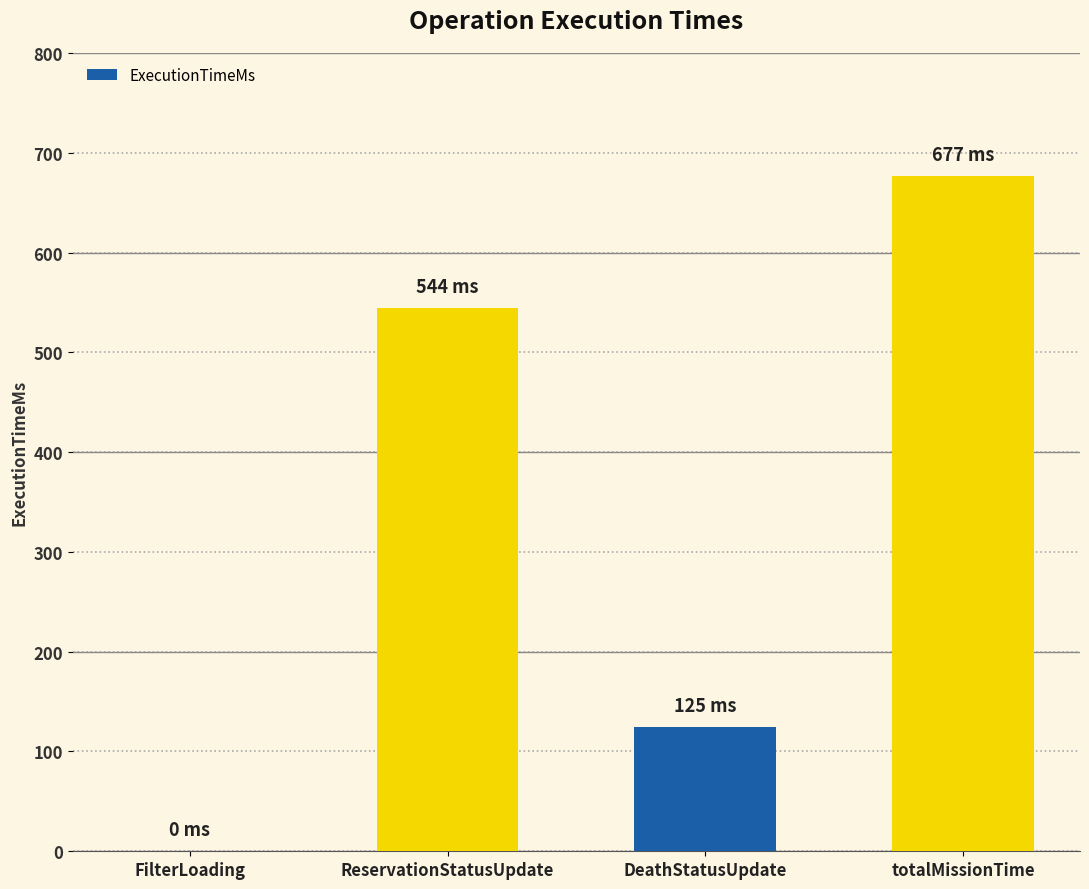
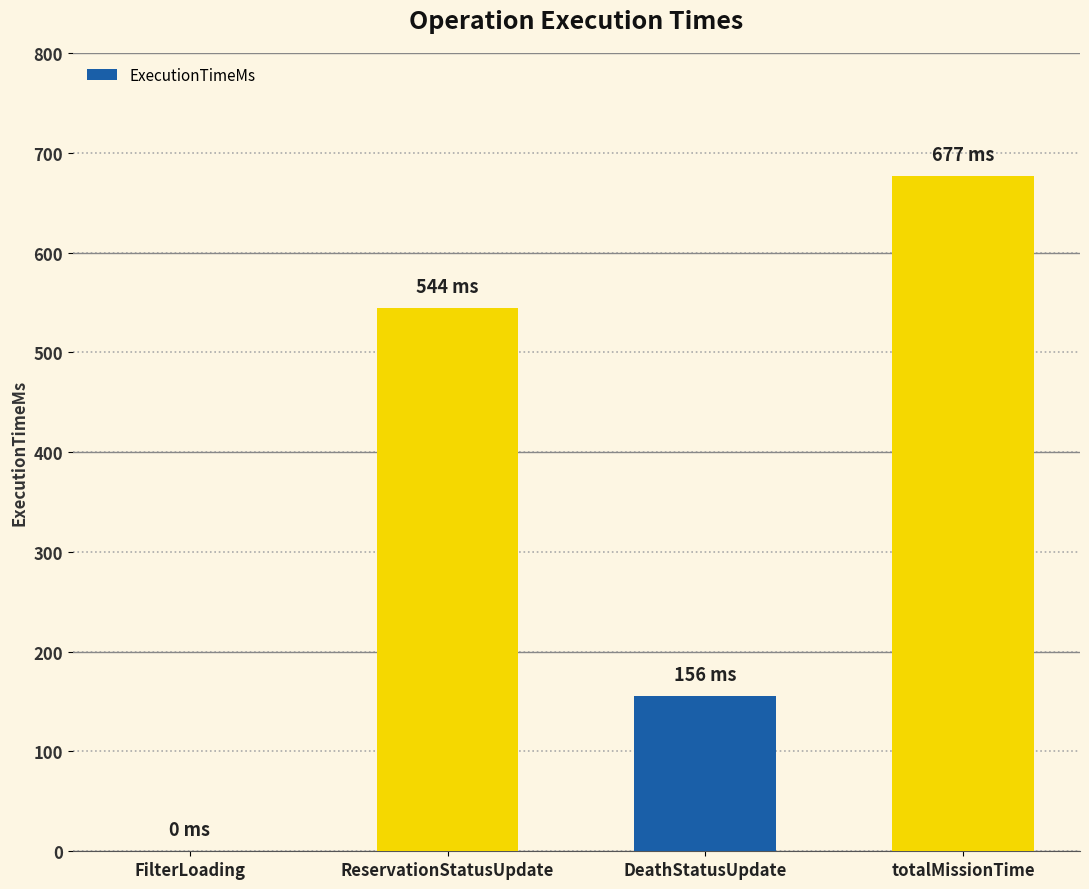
DeathStatusUpdate: 125 -> 156
